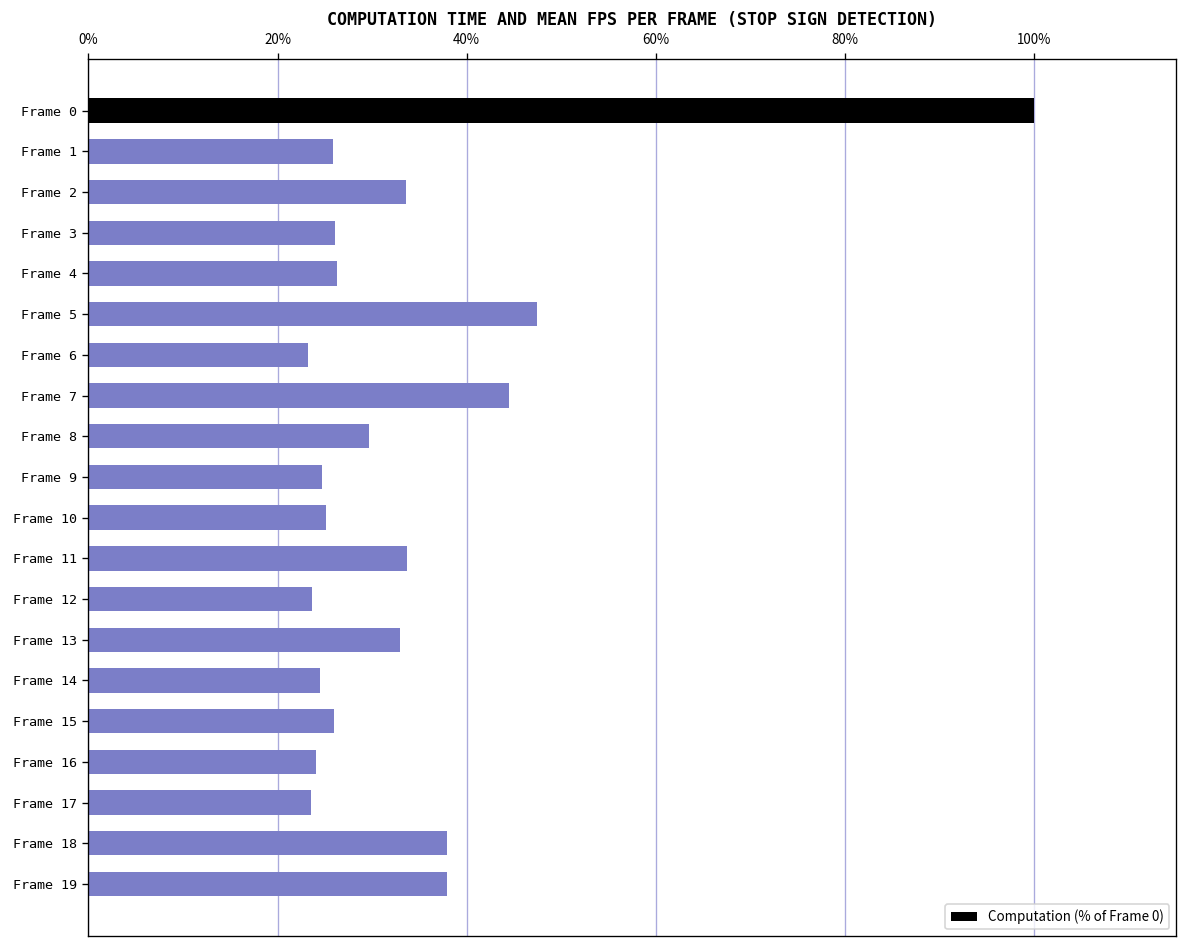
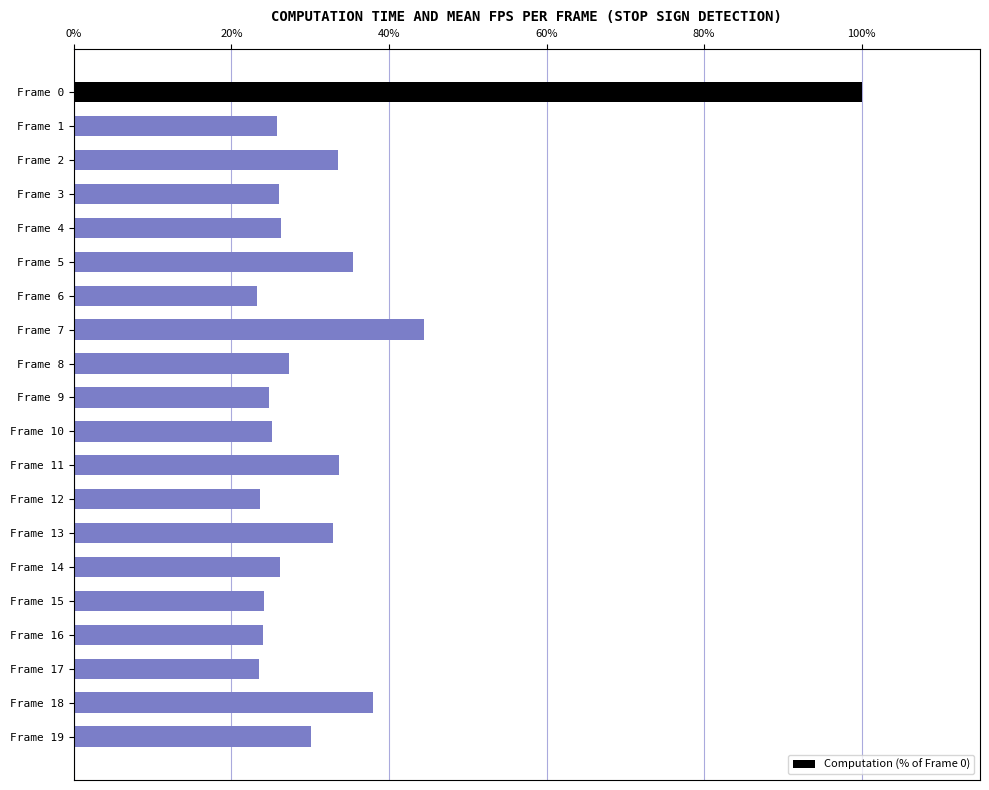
Frame 5: 47% -> 35%
Frame 8: 30% -> 27%
Frame 14: 25% -> 26%
Frame 15: 26% -> 24%
Frame 19: 38% -> 30%
